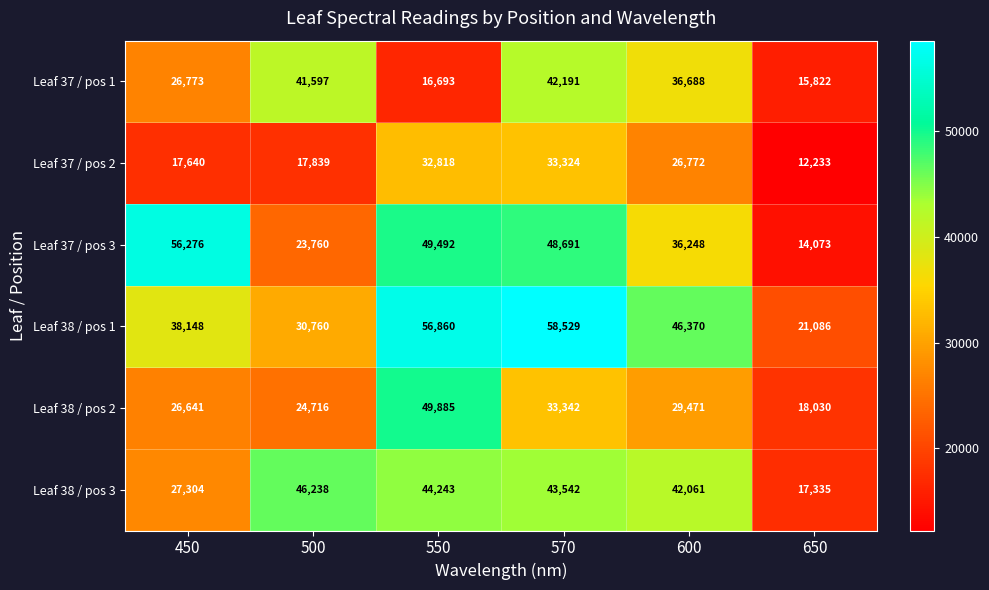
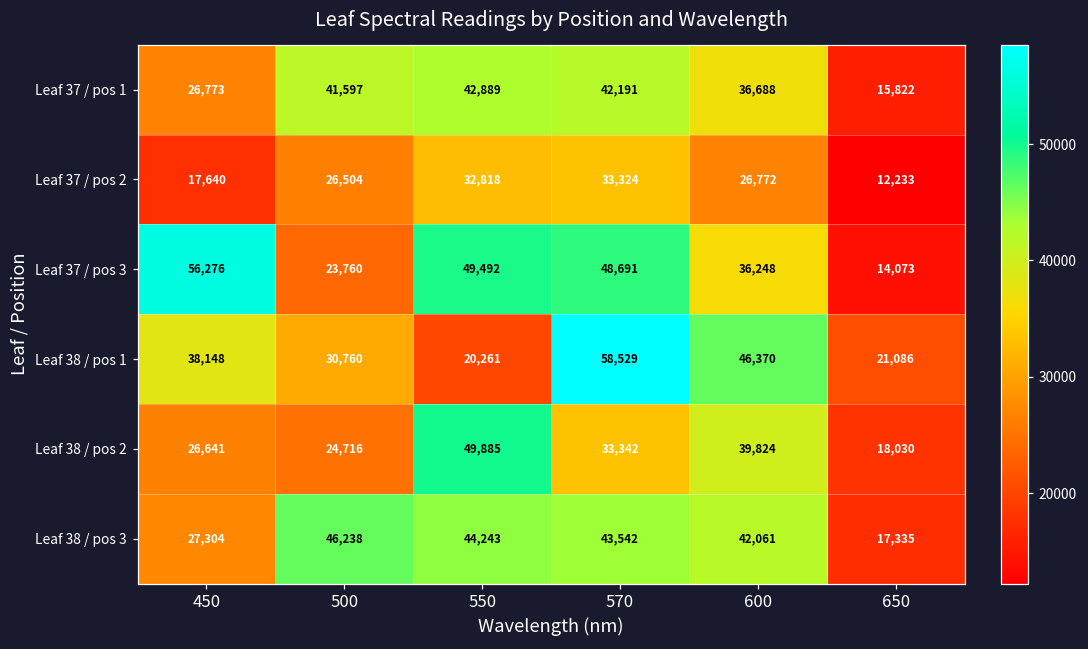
Leaf 37 / pos 1, 550: 16,693 -> 42,889
Leaf 37 / pos 2, 500: 17,839 -> 26,504
Leaf 38 / pos 1, 550: 56,860 -> 20,261
Leaf 38 / pos 2, 600: 29,471 -> 39,824
